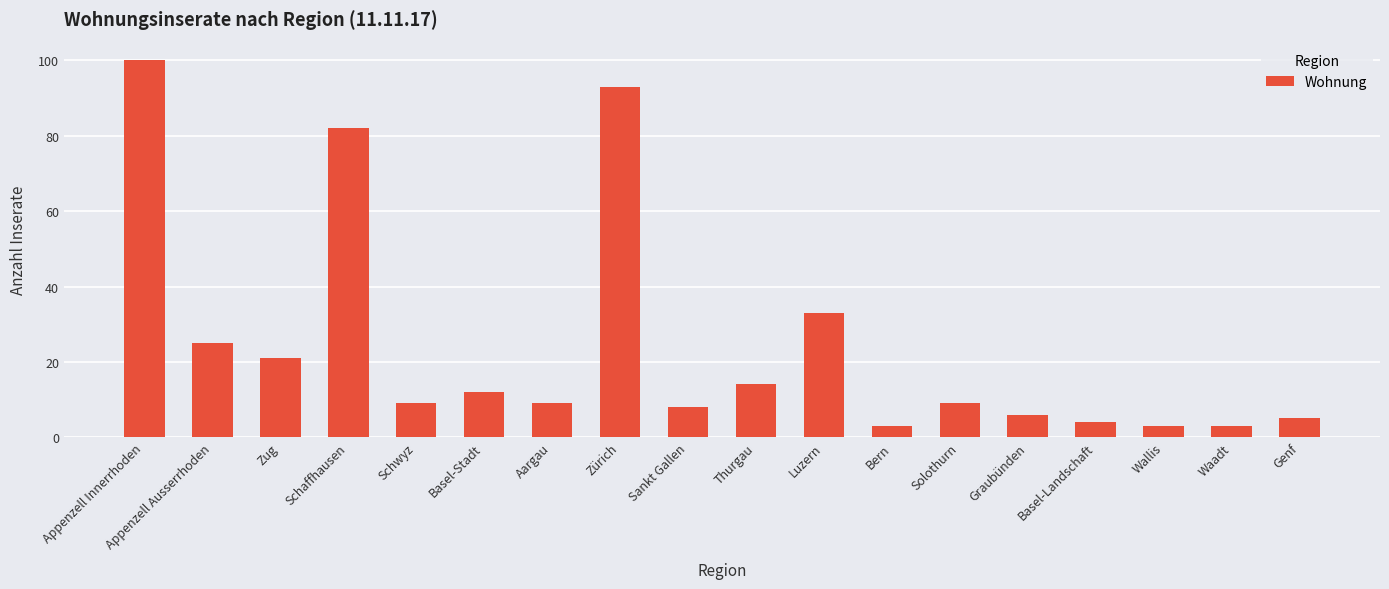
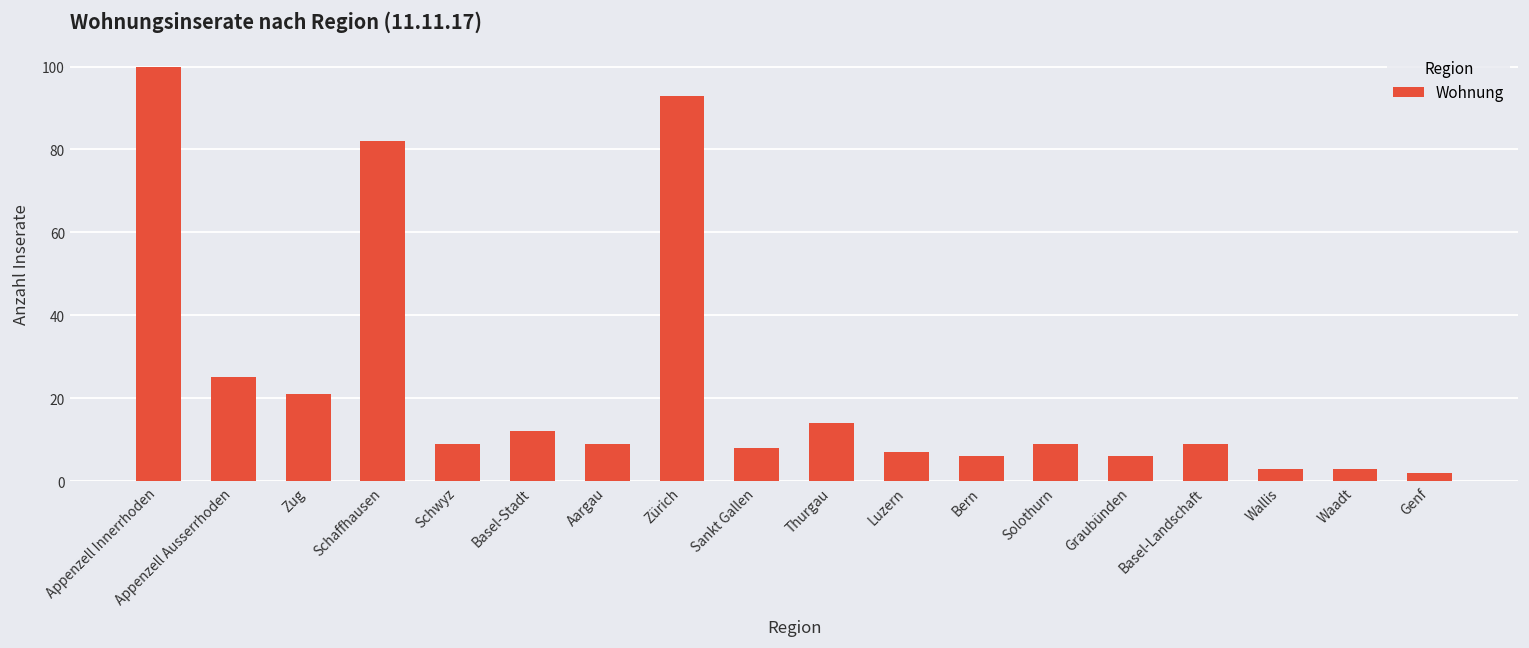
Luzern: 33 -> 7
Bern: 3 -> 6
Basel-Landschaft: 4 -> 9
Genf: 5 -> 2
